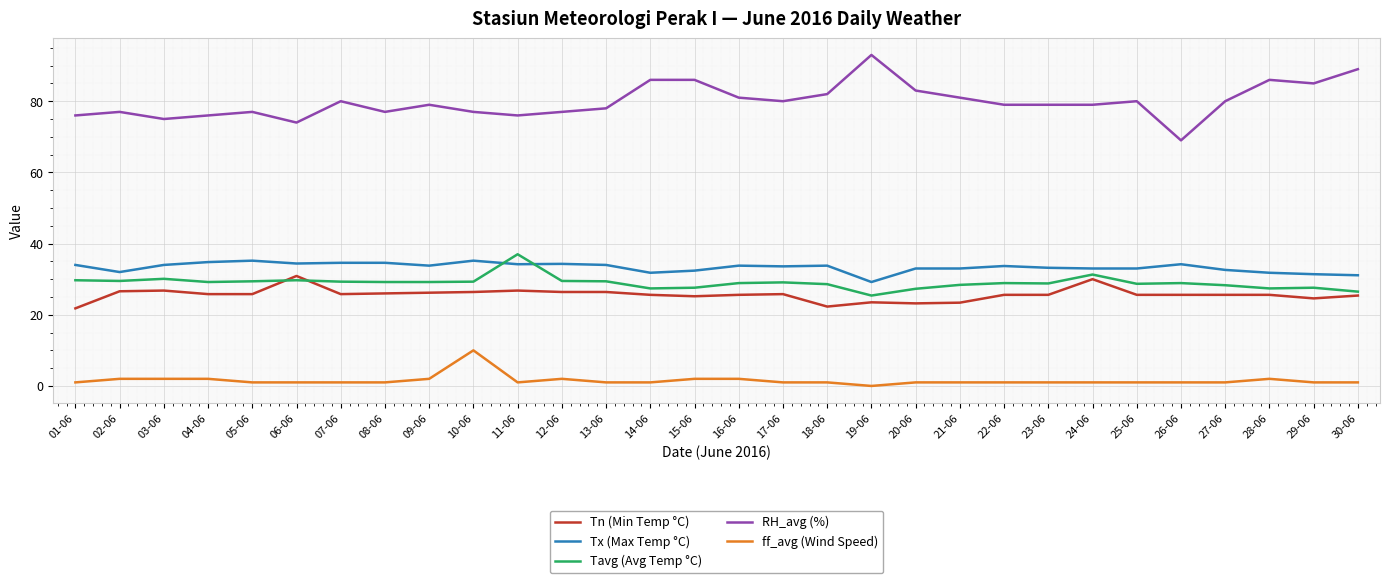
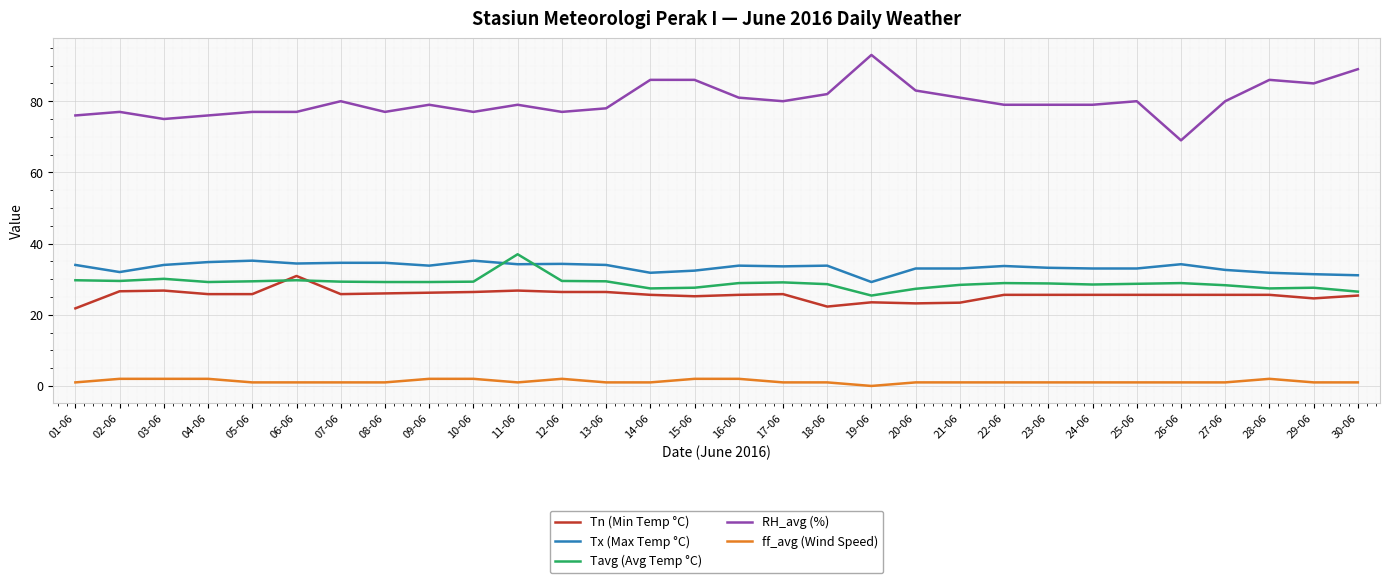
RH_avg (%), 06-06: 74 -> 77
ff_avg (Wind Speed), 10-06: 10 -> 2
RH_avg (%), 11-06: 76 -> 79
Tn (Min Temp °C), 24-06: 30 -> 26
Tavg (Avg Temp °C), 24-06: 31 -> 29
